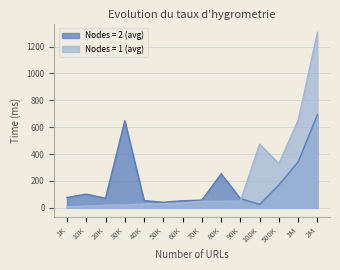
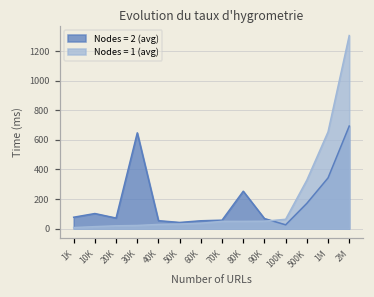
Nodes = 1 (avg), 100K: 480 -> 60
